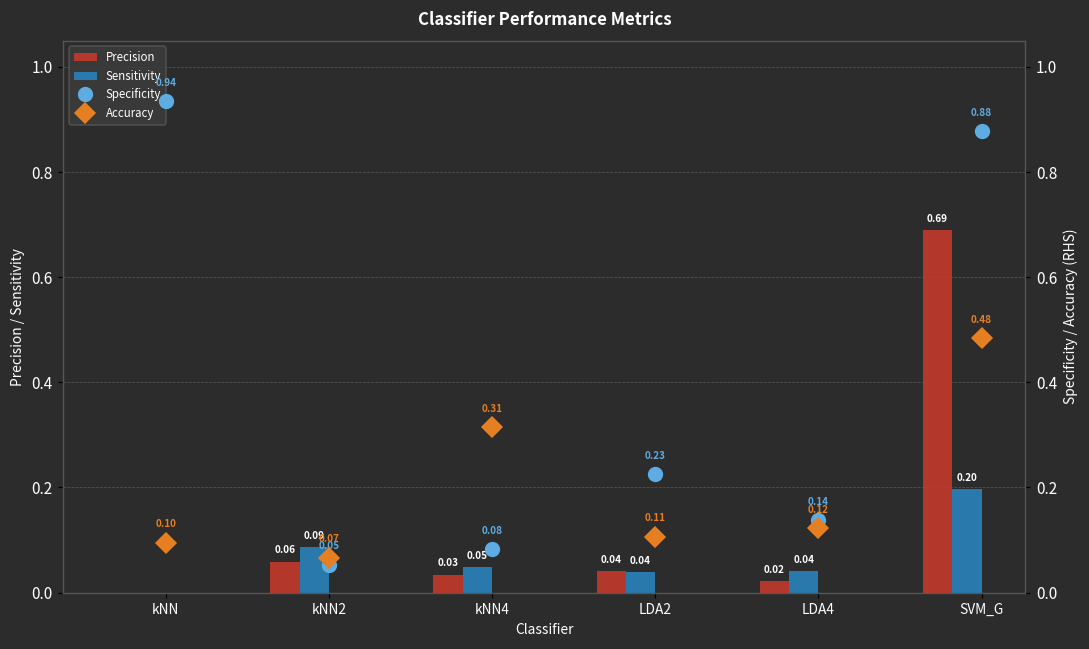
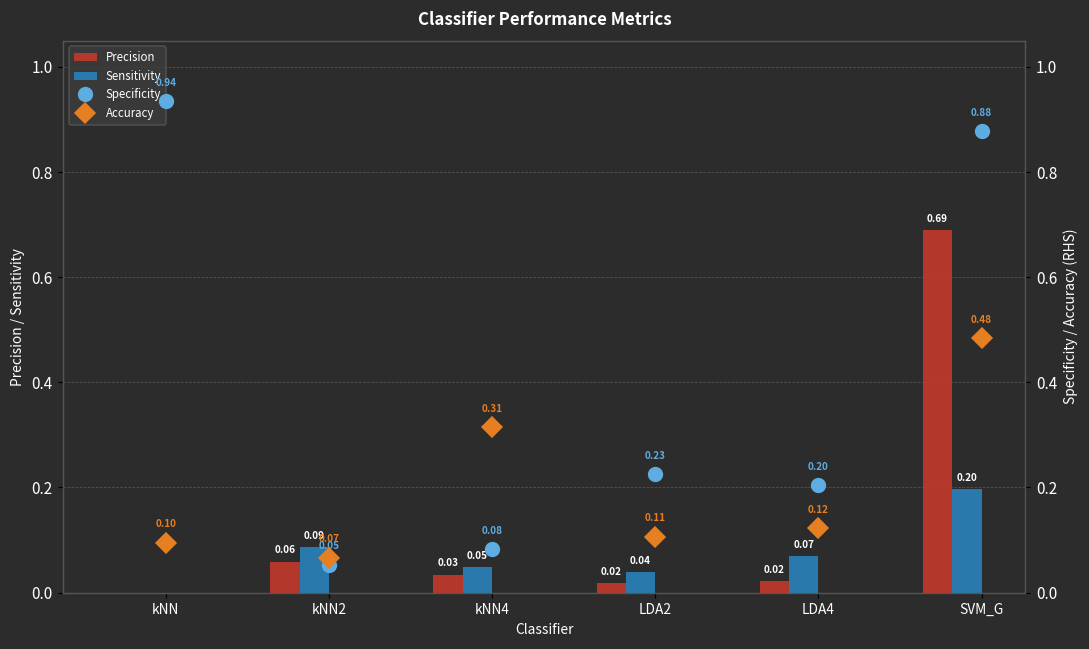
Precision, LDA2: 0.04 -> 0.02
Sensitivity, LDA4: 0.04 -> 0.07
Specificity, LDA4: 0.14 -> 0.20
